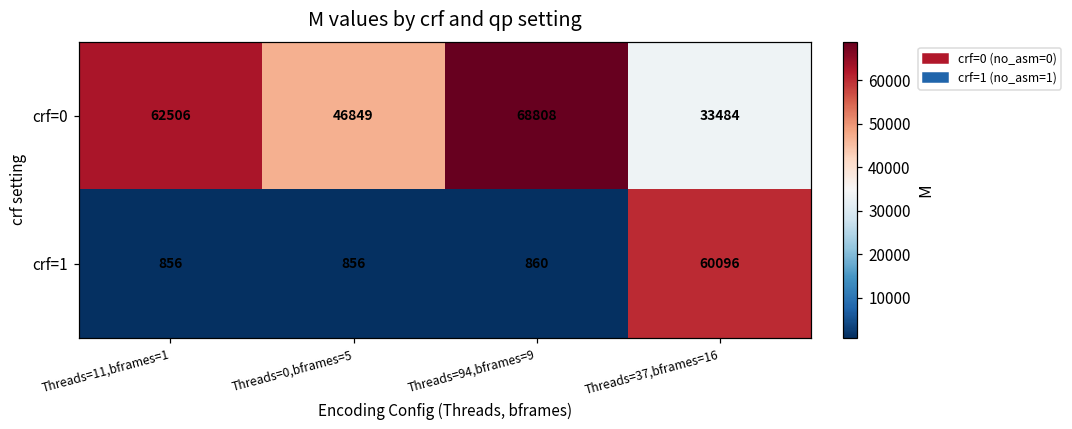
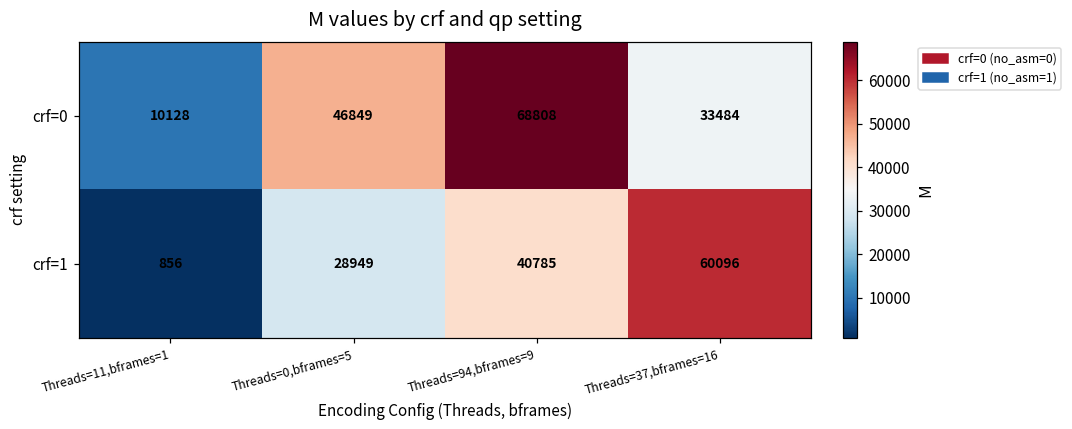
crf=0, Threads=11,bframes=1: 62506 -> 10128
crf=1, Threads=0,bframes=5: 856 -> 28949
crf=1, Threads=94,bframes=9: 860 -> 40785
